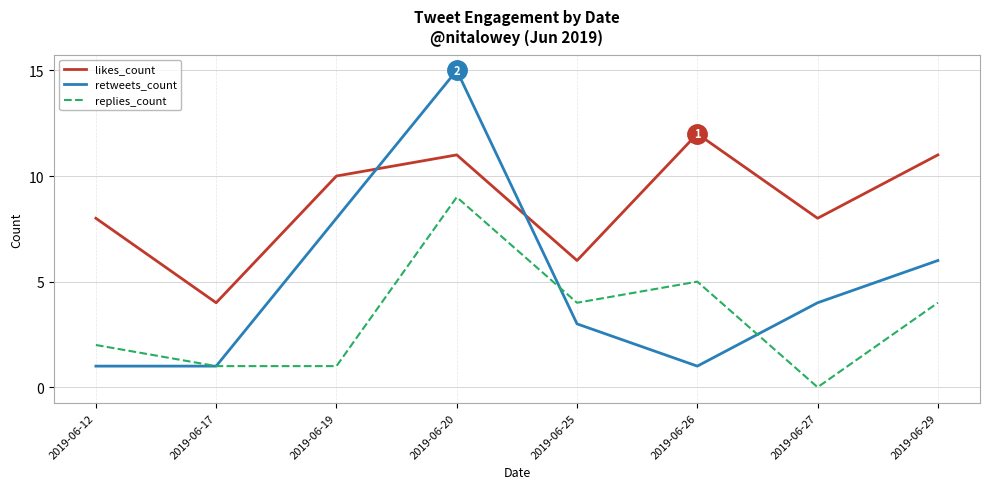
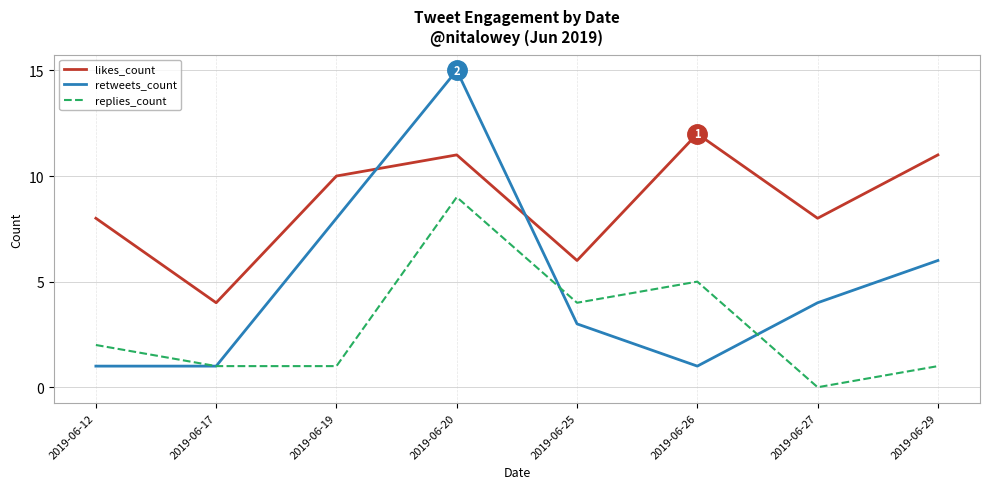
replies_count, 2019-06-29: 4 -> 1
